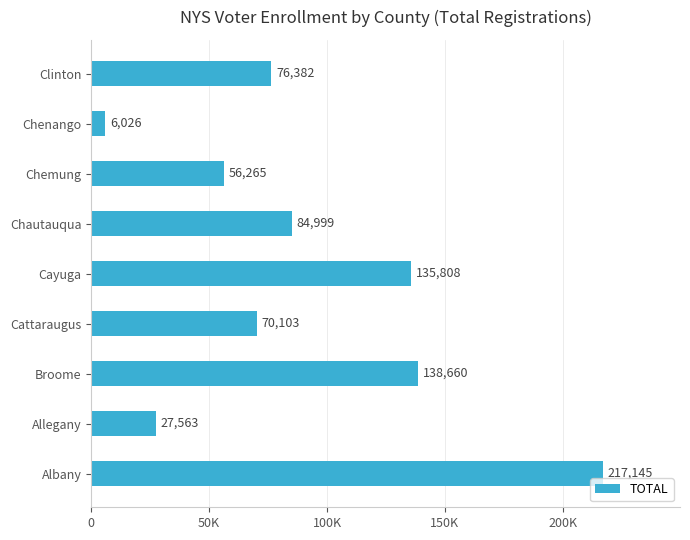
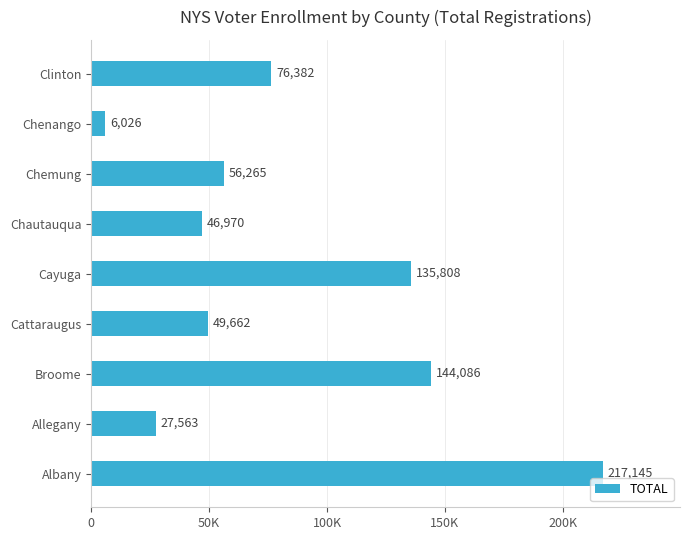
Chautauqua: 84,999 -> 46,970
Cattaraugus: 70,103 -> 49,662
Broome: 138,660 -> 144,086
